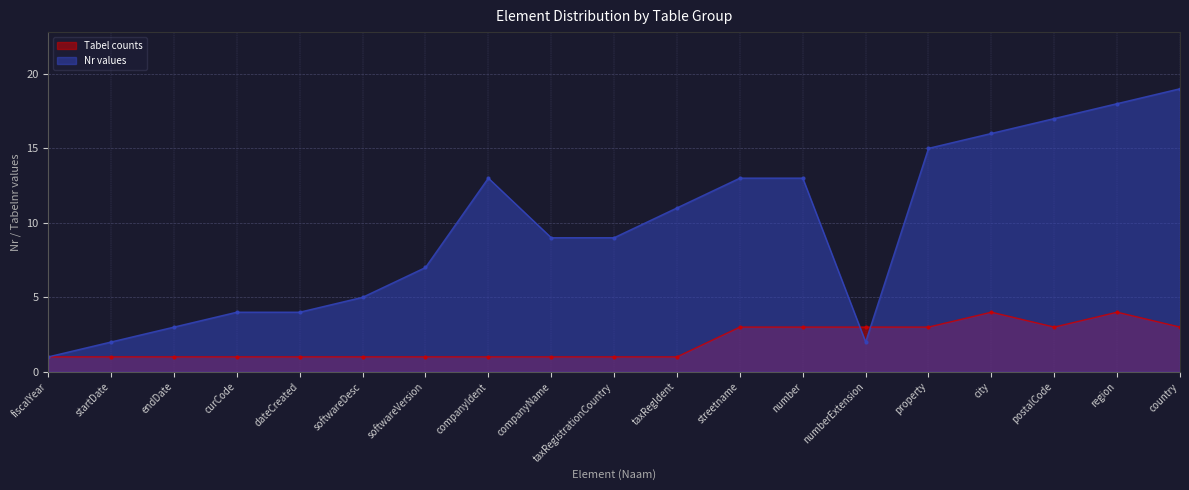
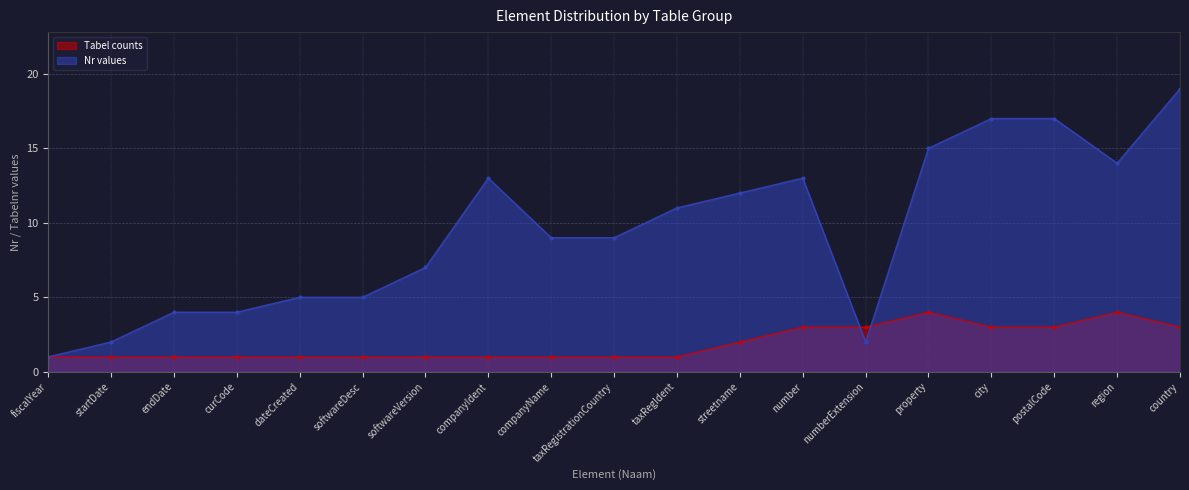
Nr values, endDate: 3 -> 4
Nr values, dateCreated: 4 -> 5
Tabel counts, streetname: 3 -> 2
Nr values, streetname: 13 -> 12
Tabel counts, property: 3 -> 4
Tabel counts, city: 4 -> 3
Nr values, city: 16 -> 17
Nr values, region: 18 -> 14
